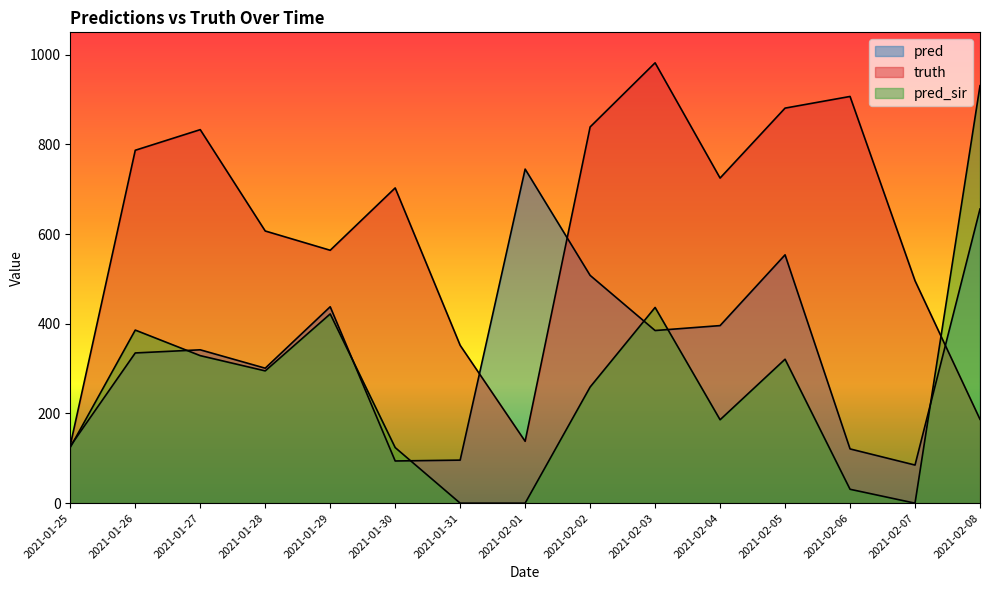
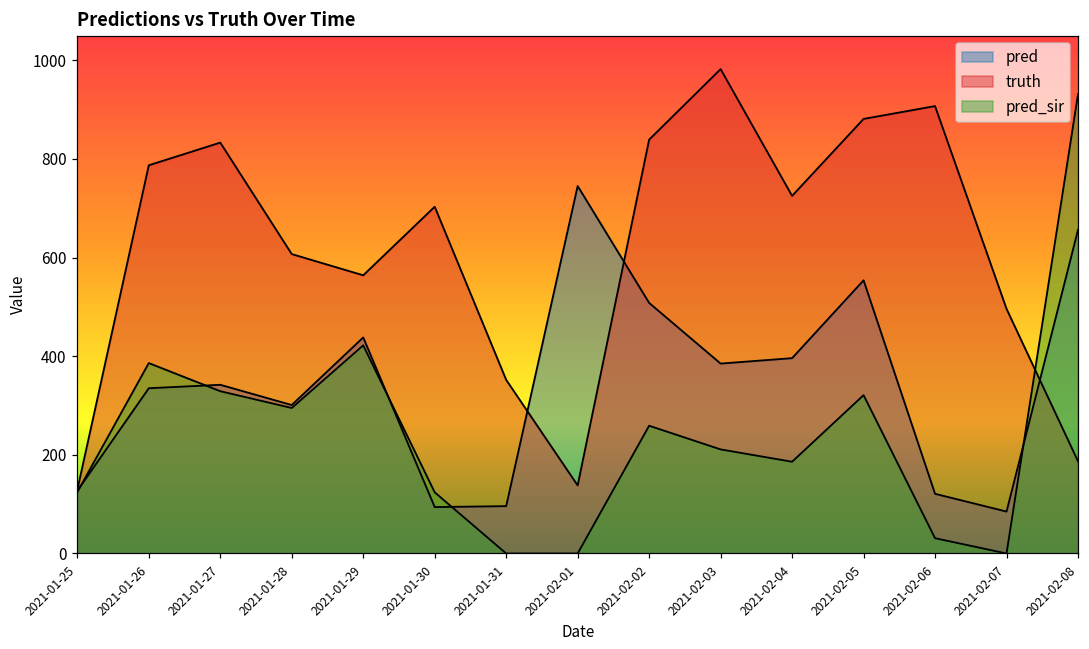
pred_sir, 2021-02-03: 440 -> 210
